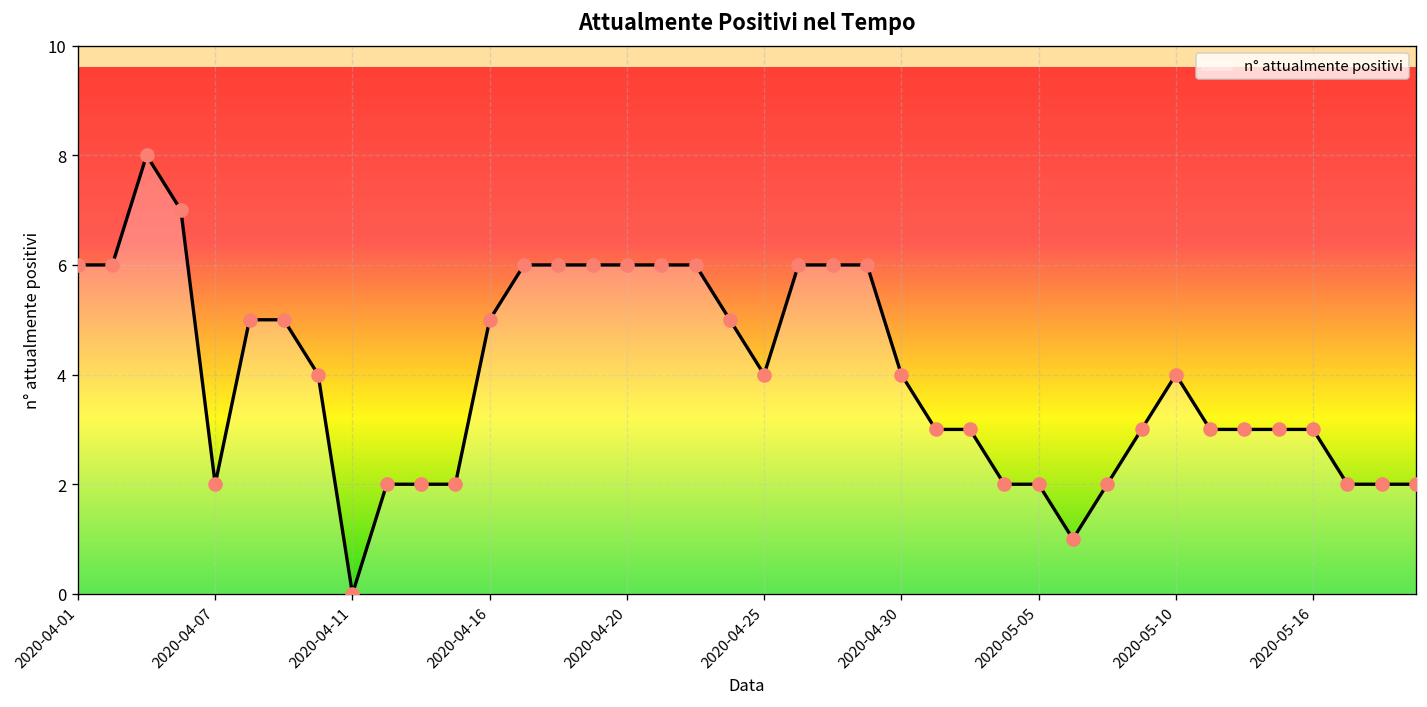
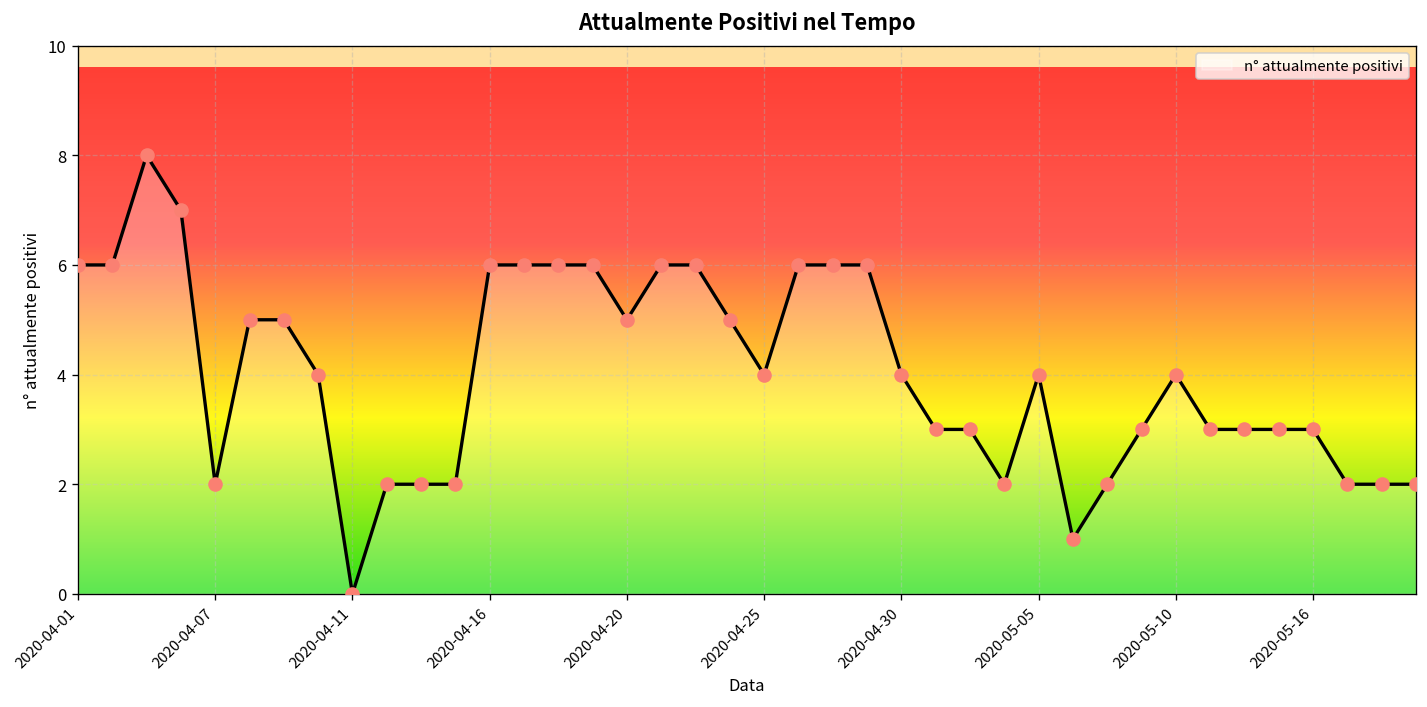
2020-04-16: 5 -> 6
2020-04-20: 6 -> 5
2020-05-05: 2 -> 4
